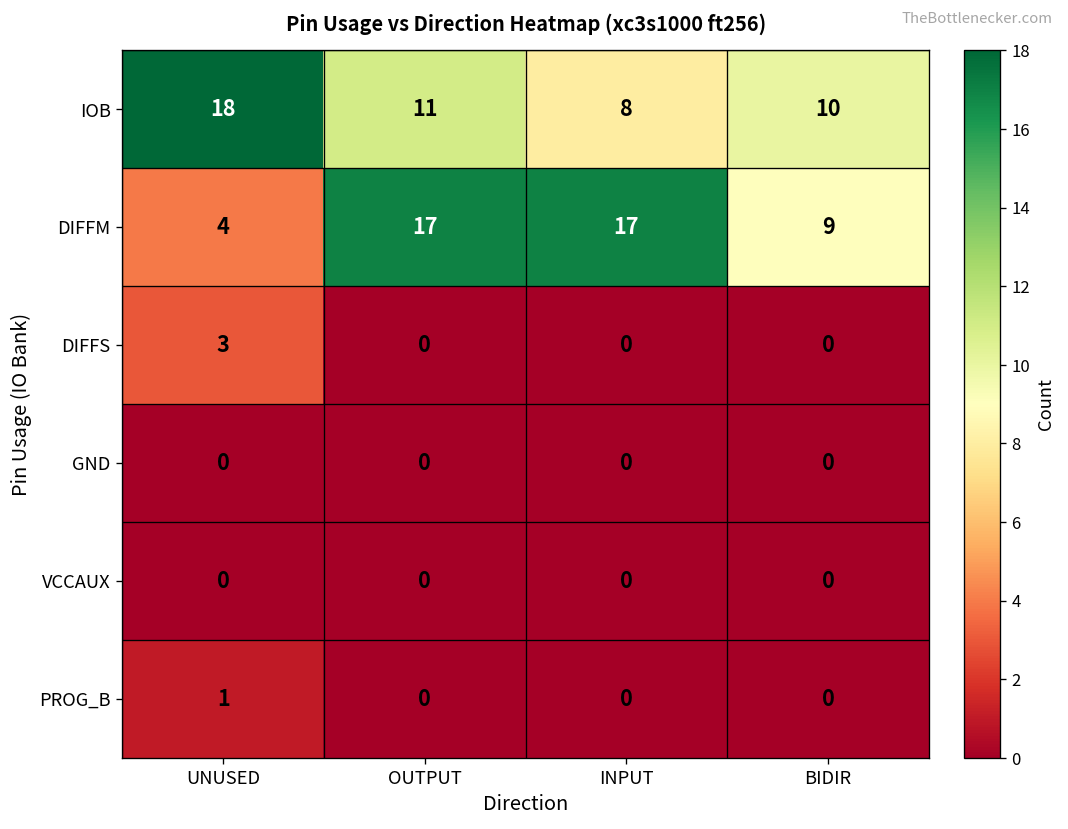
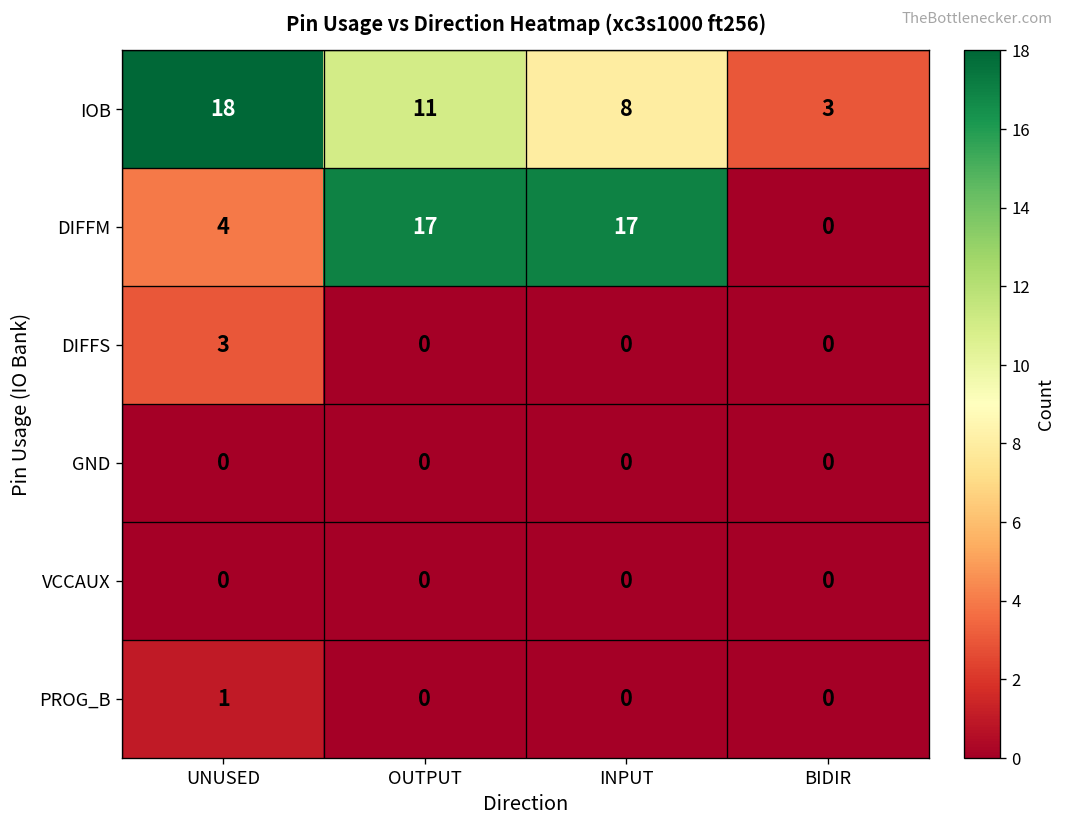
IOB, BIDIR: 10 -> 3
DIFFM, BIDIR: 9 -> 0
